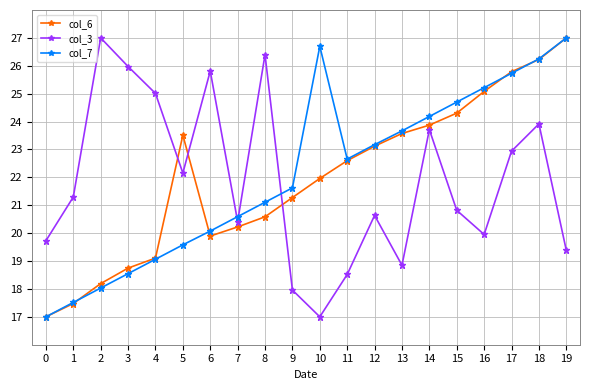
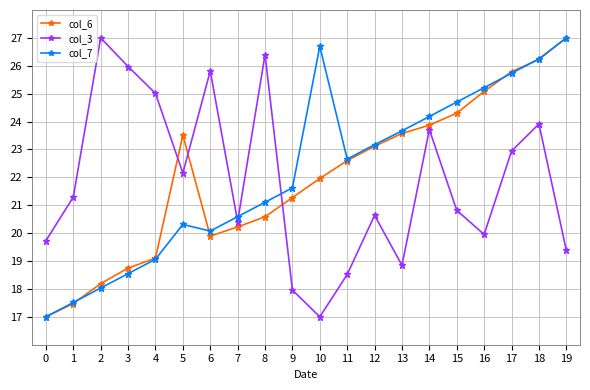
col_7, 5: 19.6 -> 20.3
